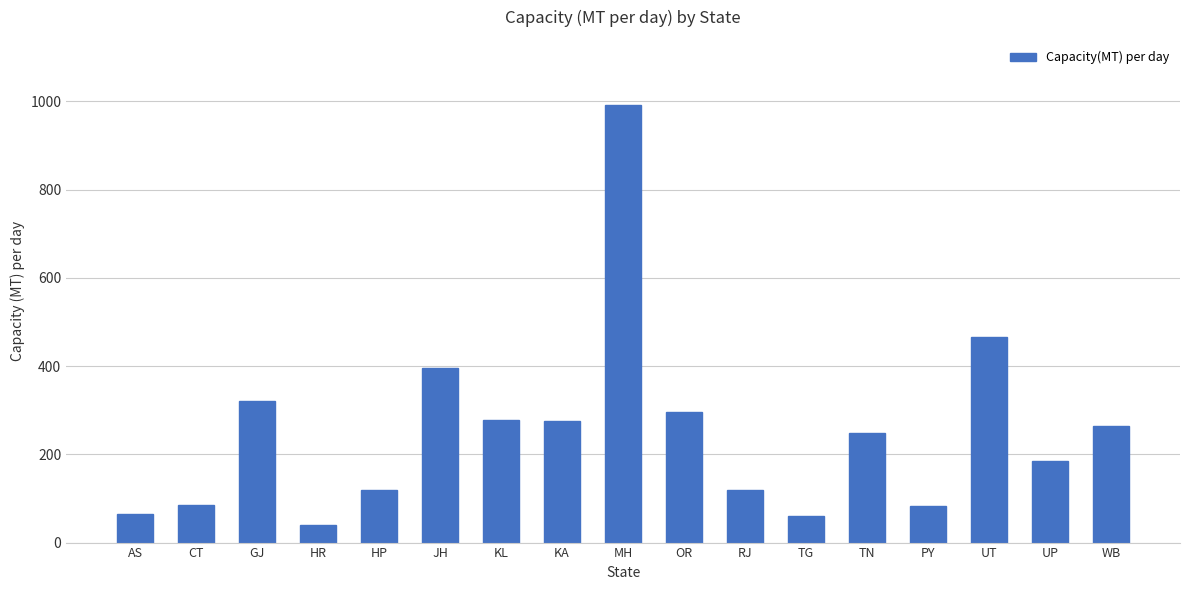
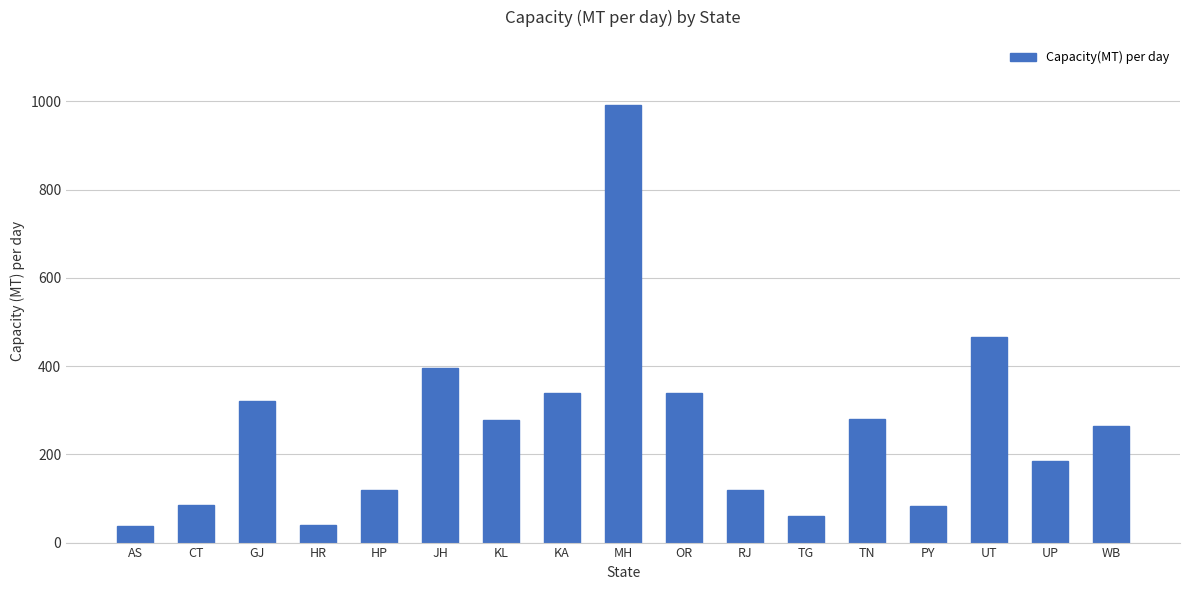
AS: 60 -> 40
KA: 280 -> 340
OR: 300 -> 340
TN: 250 -> 280
